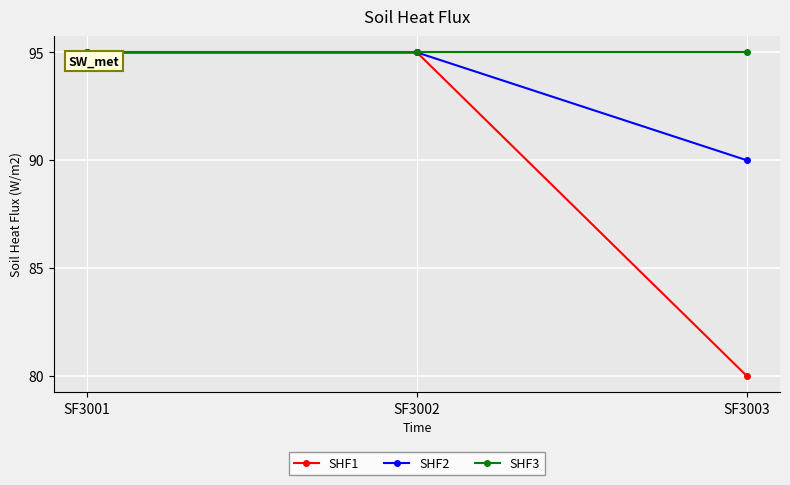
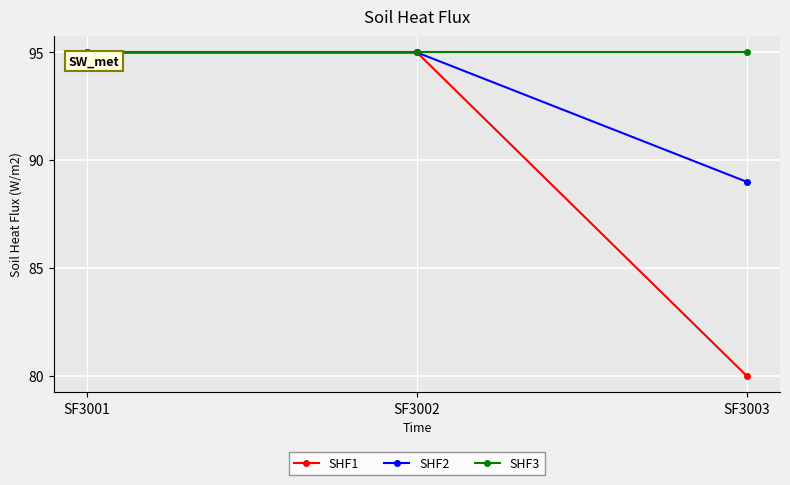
SHF2, SF3003: 90 -> 89
